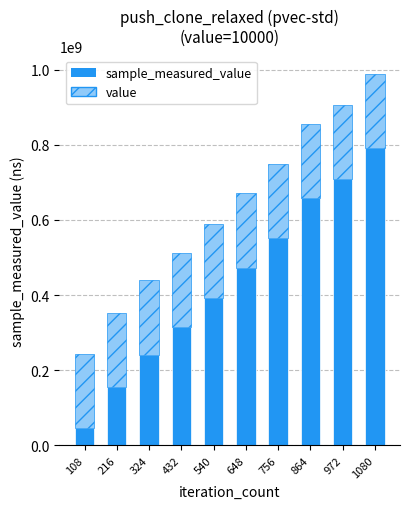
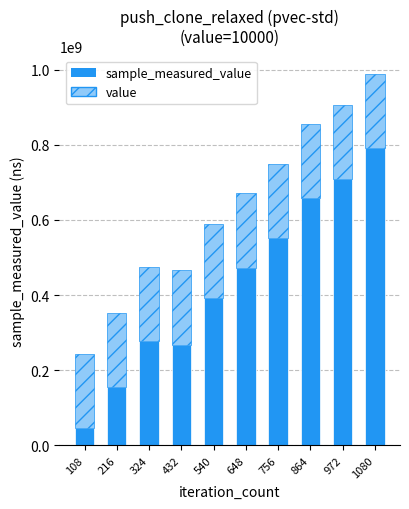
sample_measured_value, 324: 240000000 -> 280000000
sample_measured_value, 432: 320000000 -> 270000000
